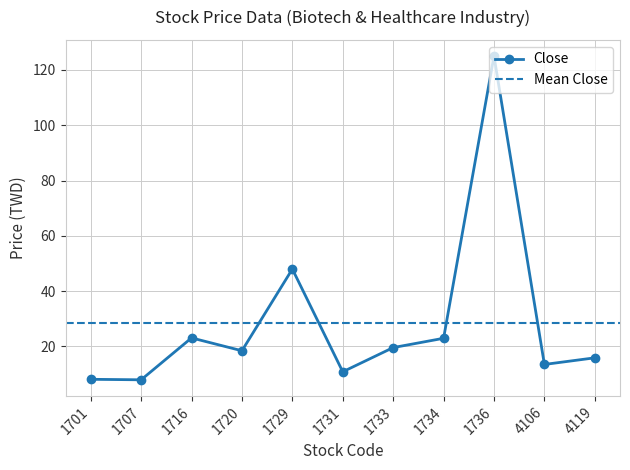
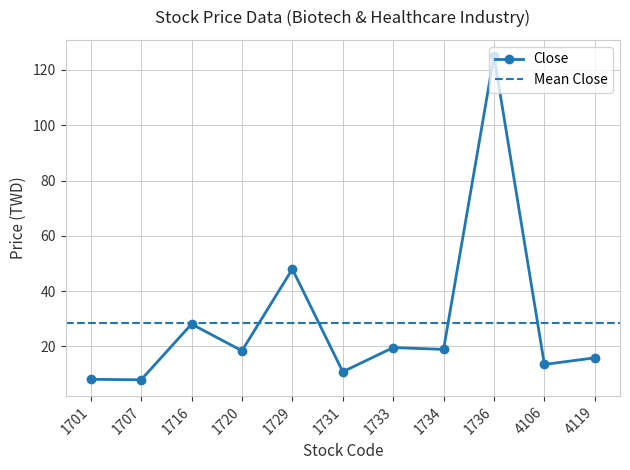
1716: 23 -> 28
1734: 23 -> 19
